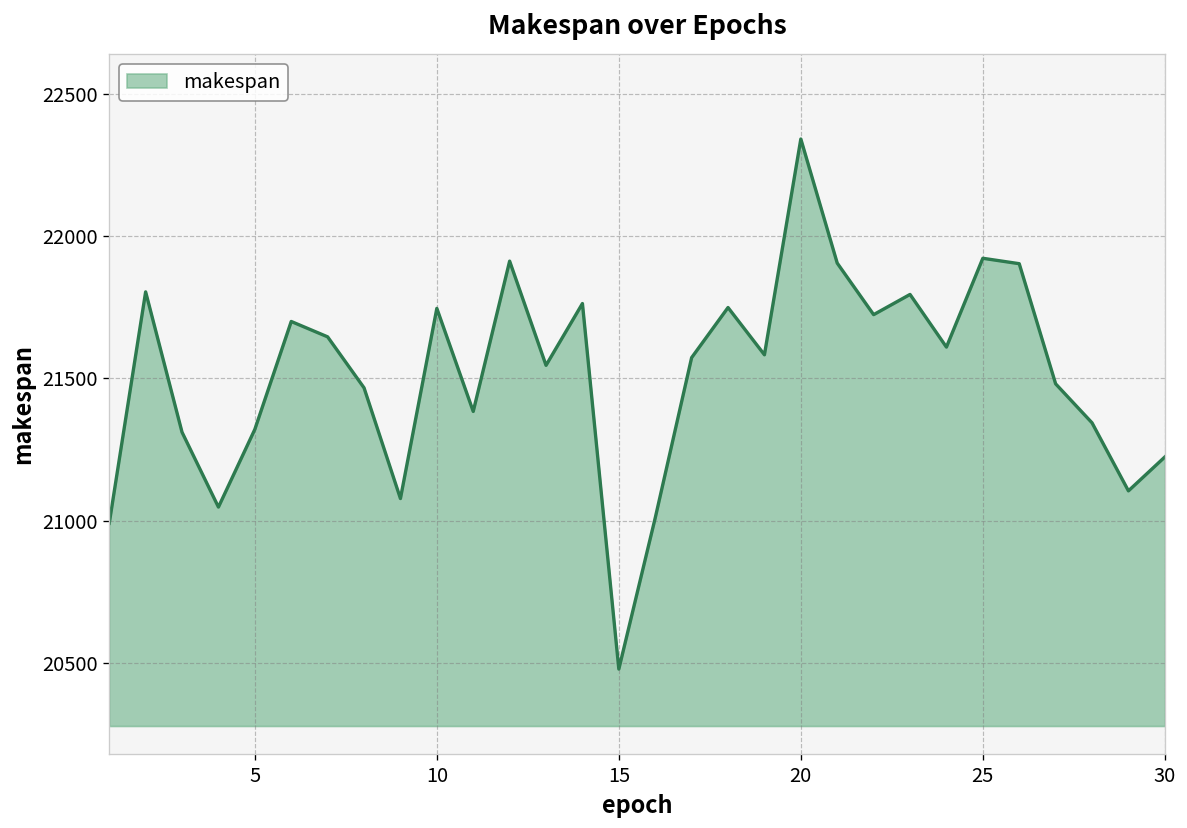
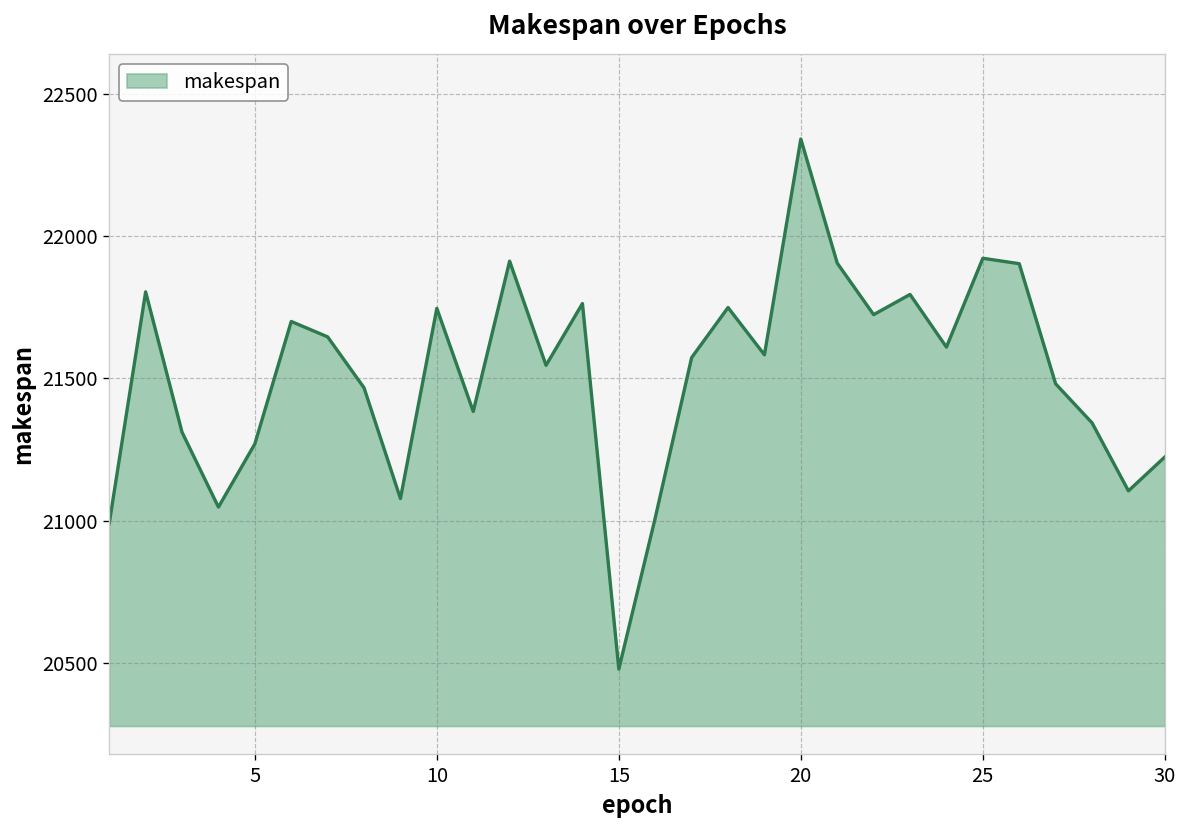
5: 21320 -> 21270
